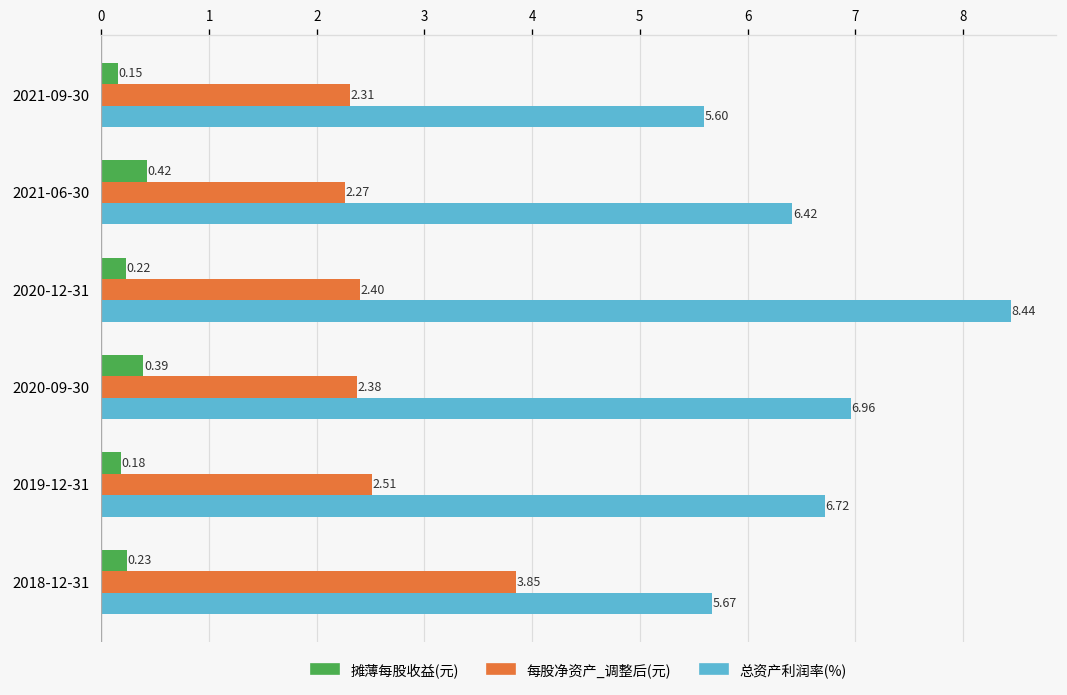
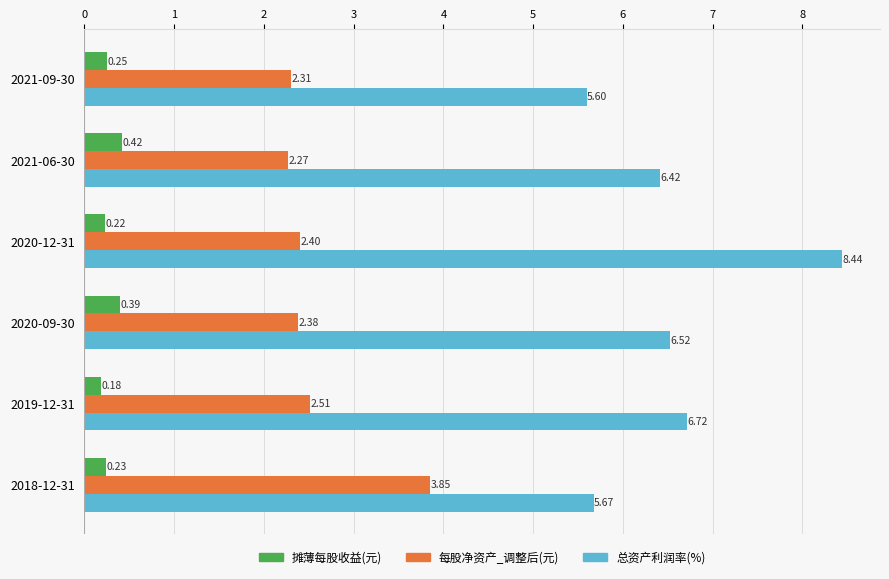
摊薄每股收益(元), 2021-09-30: 0.15 -> 0.25
总资产利润率(%), 2020-09-30: 6.96 -> 6.52
